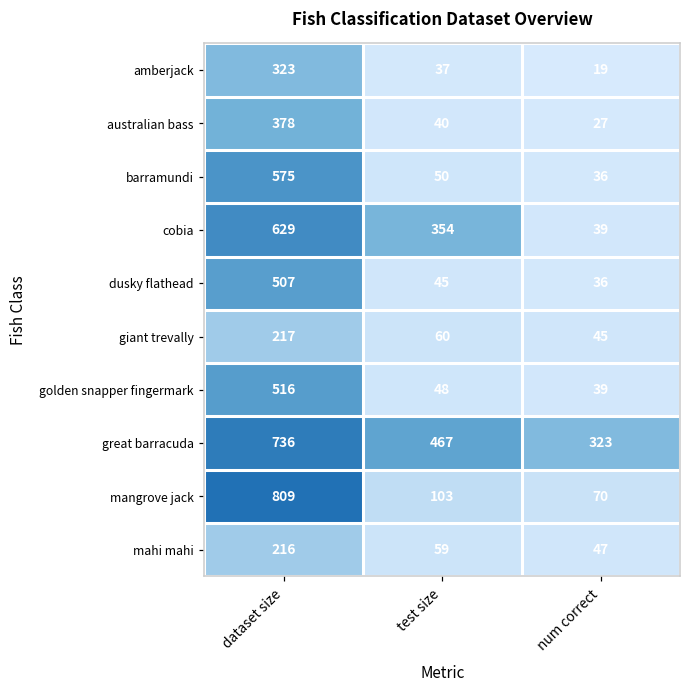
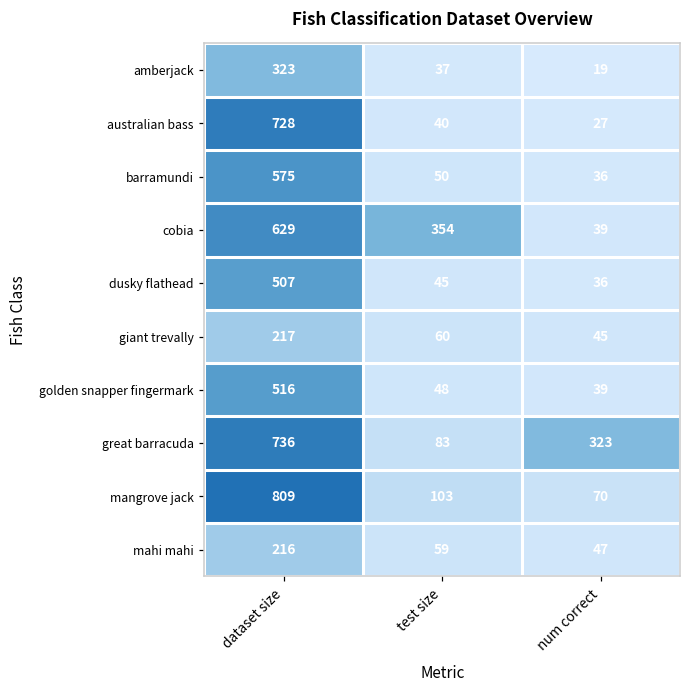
australian bass, dataset size: 378 -> 728
great barracuda, test size: 467 -> 83
